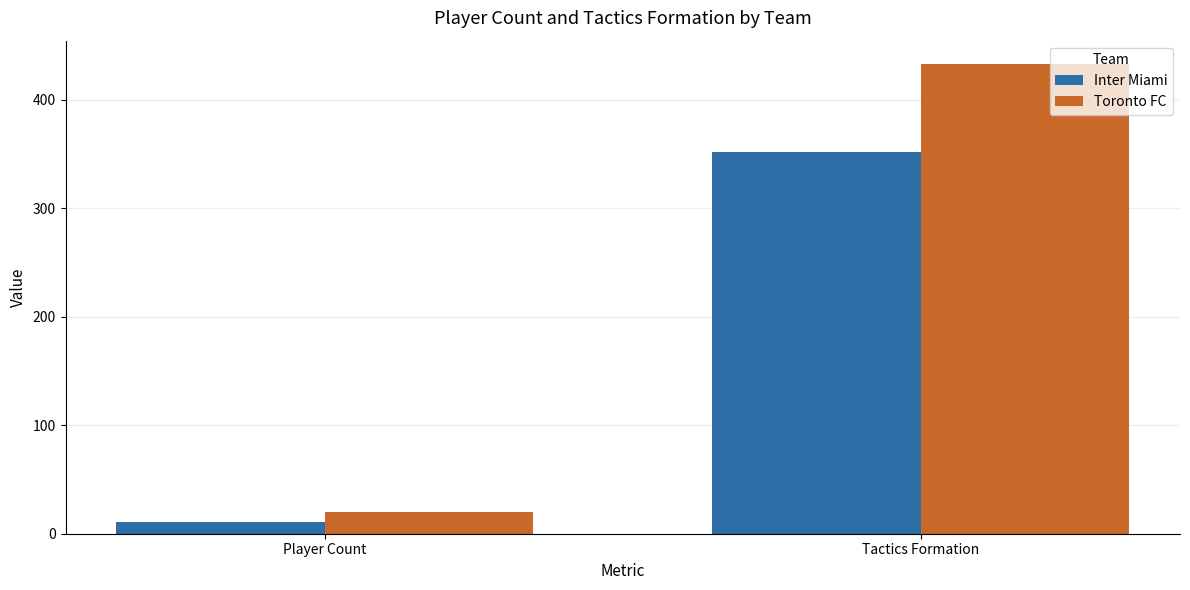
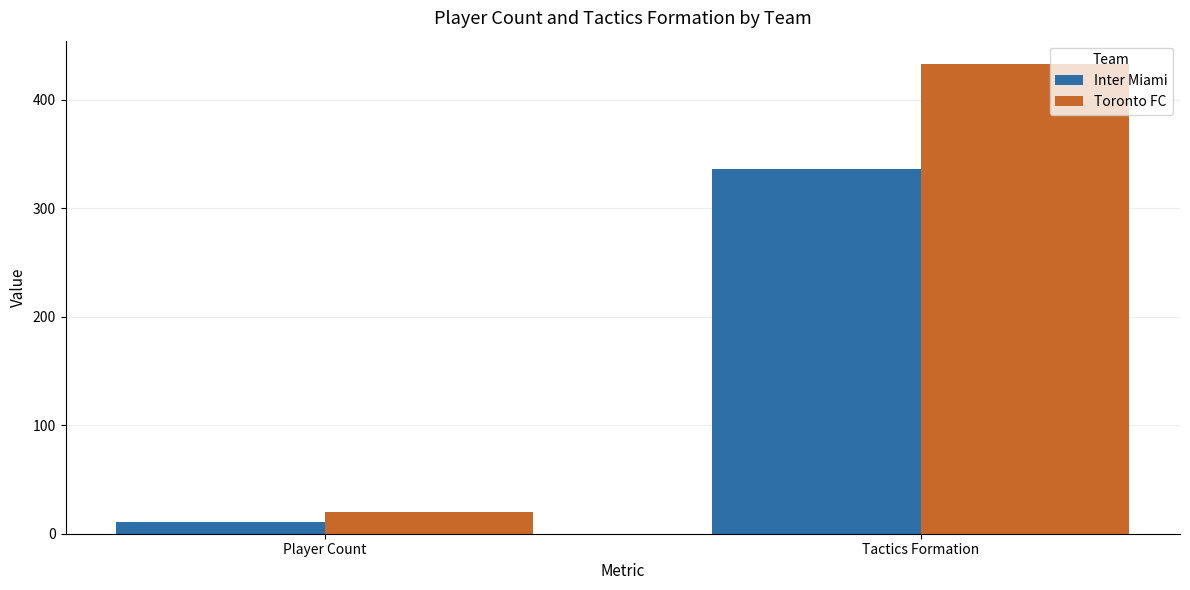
Inter Miami, Tactics Formation: 352 -> 336
